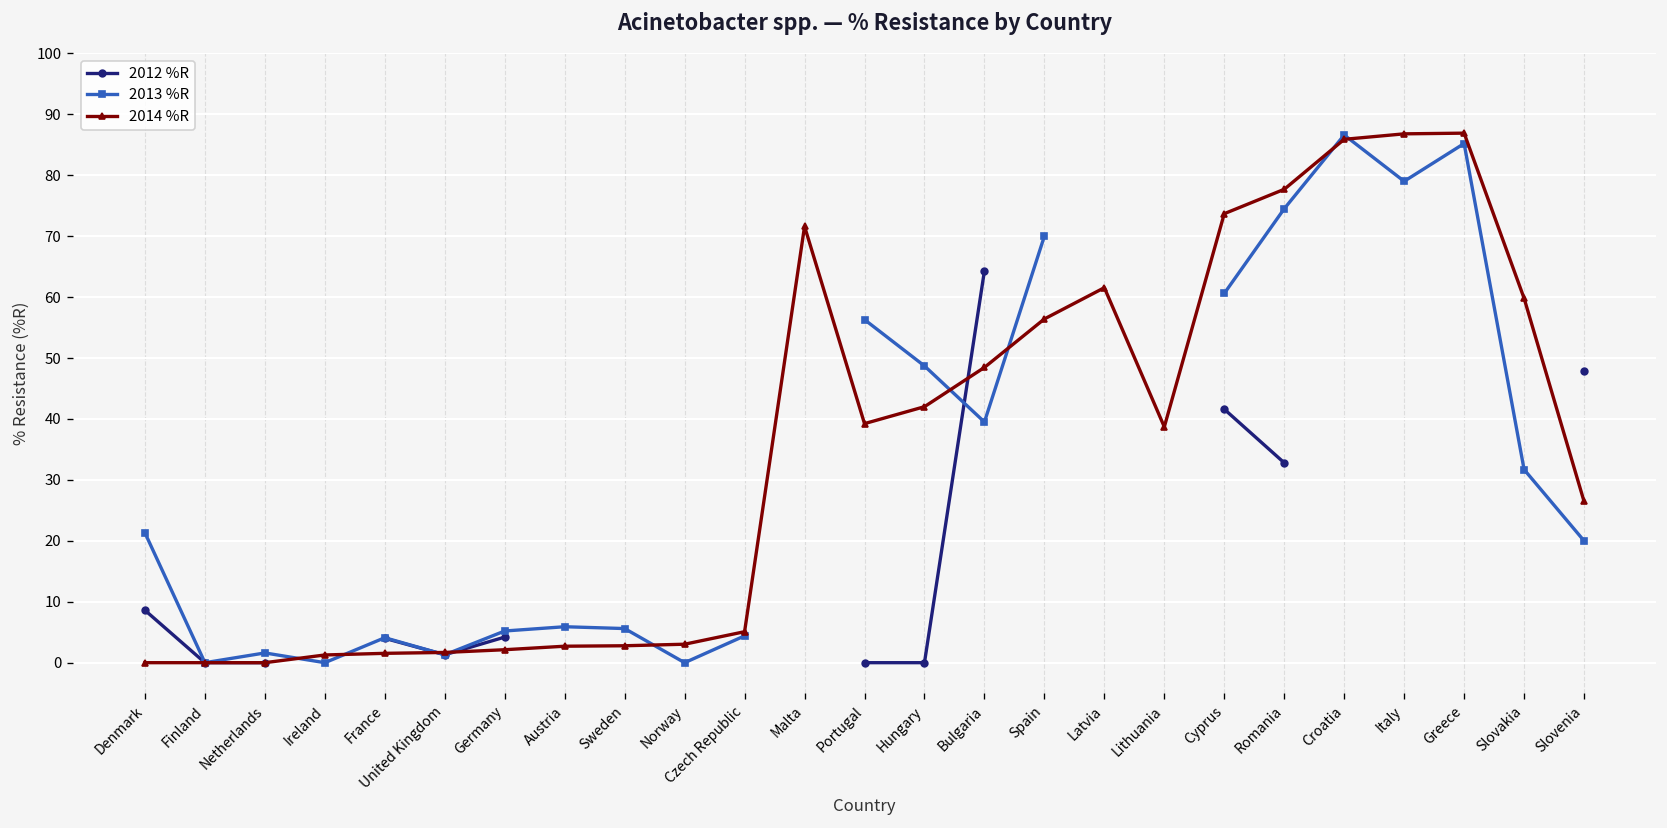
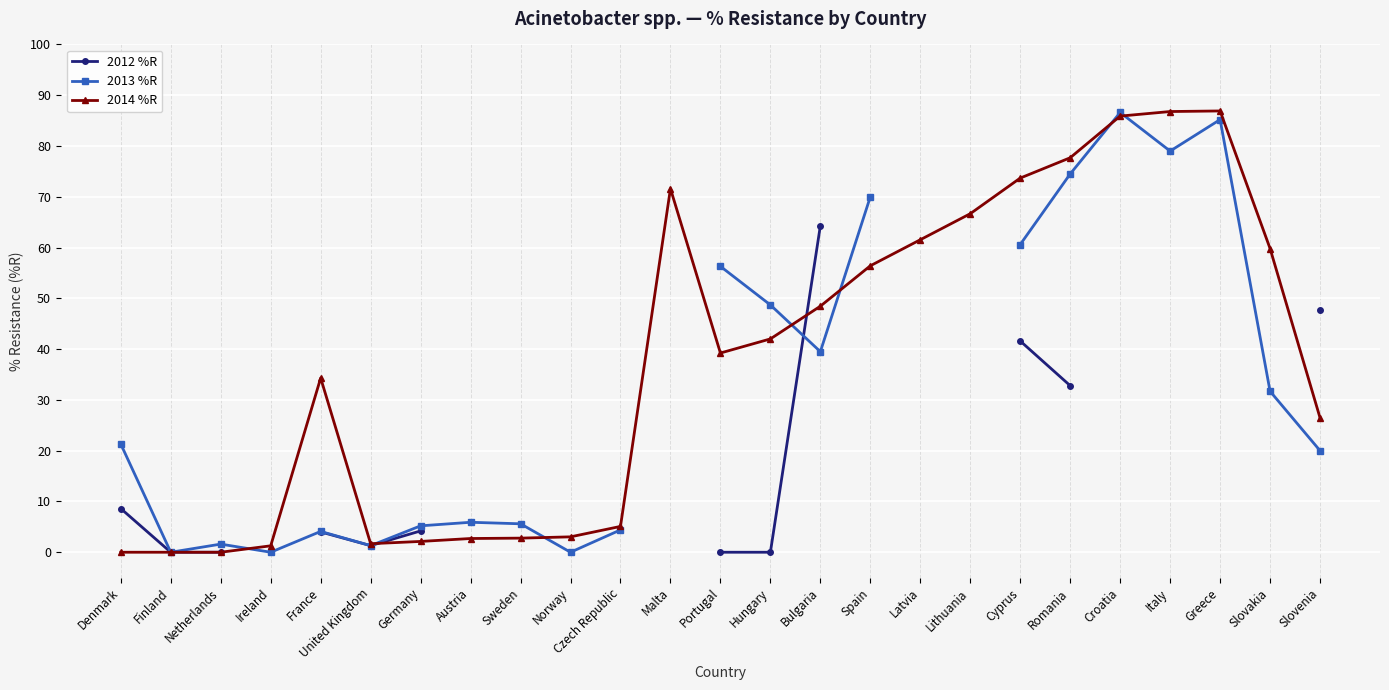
2014 %R, France: 2 -> 34
2014 %R, Lithuania: 39 -> 67
